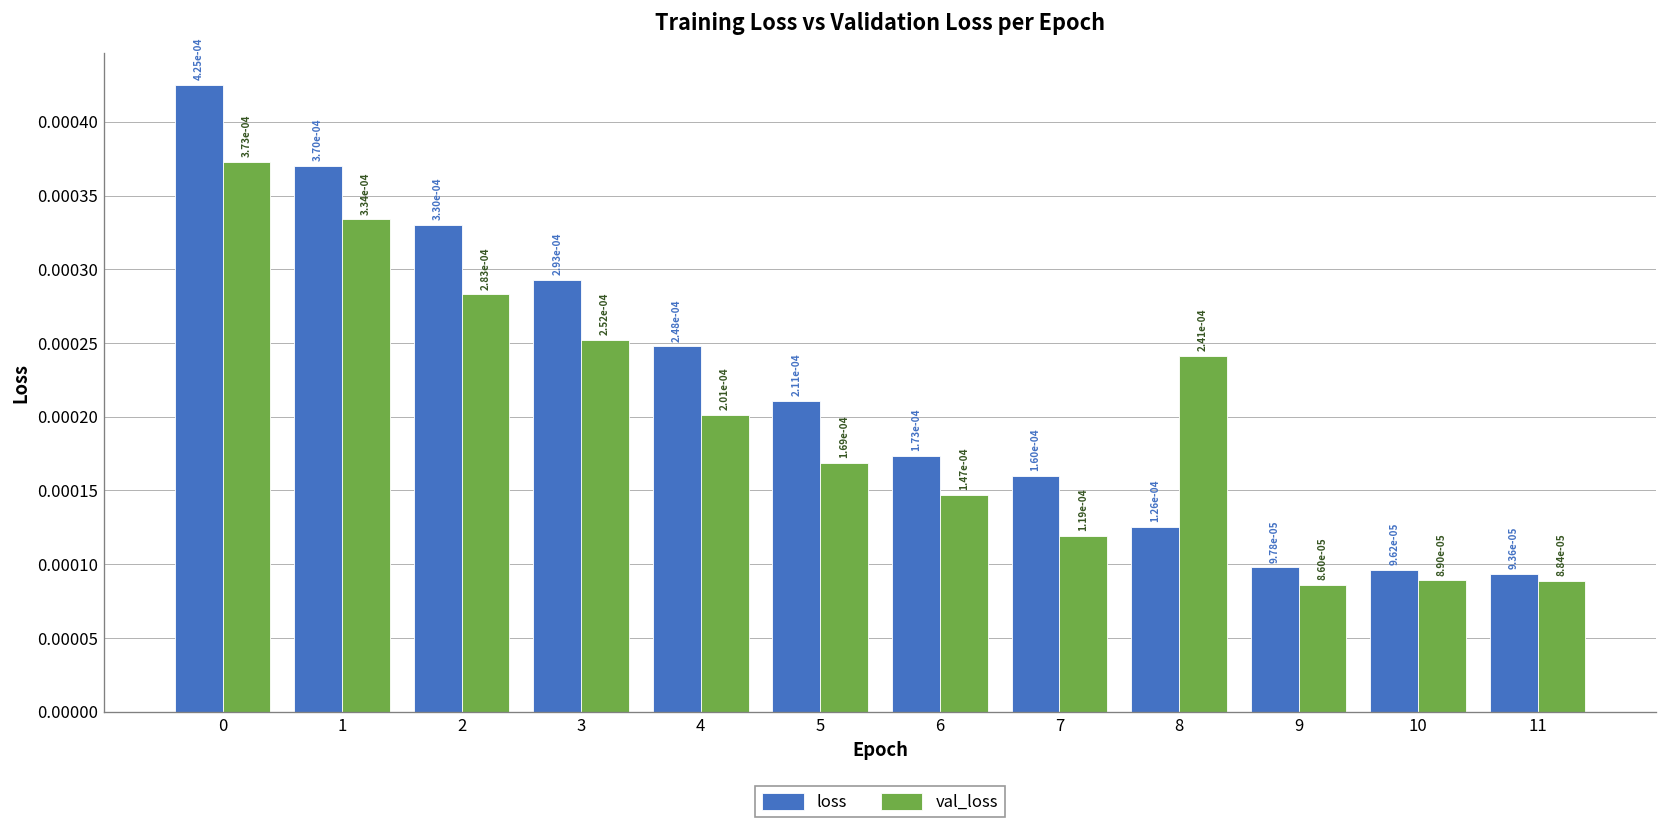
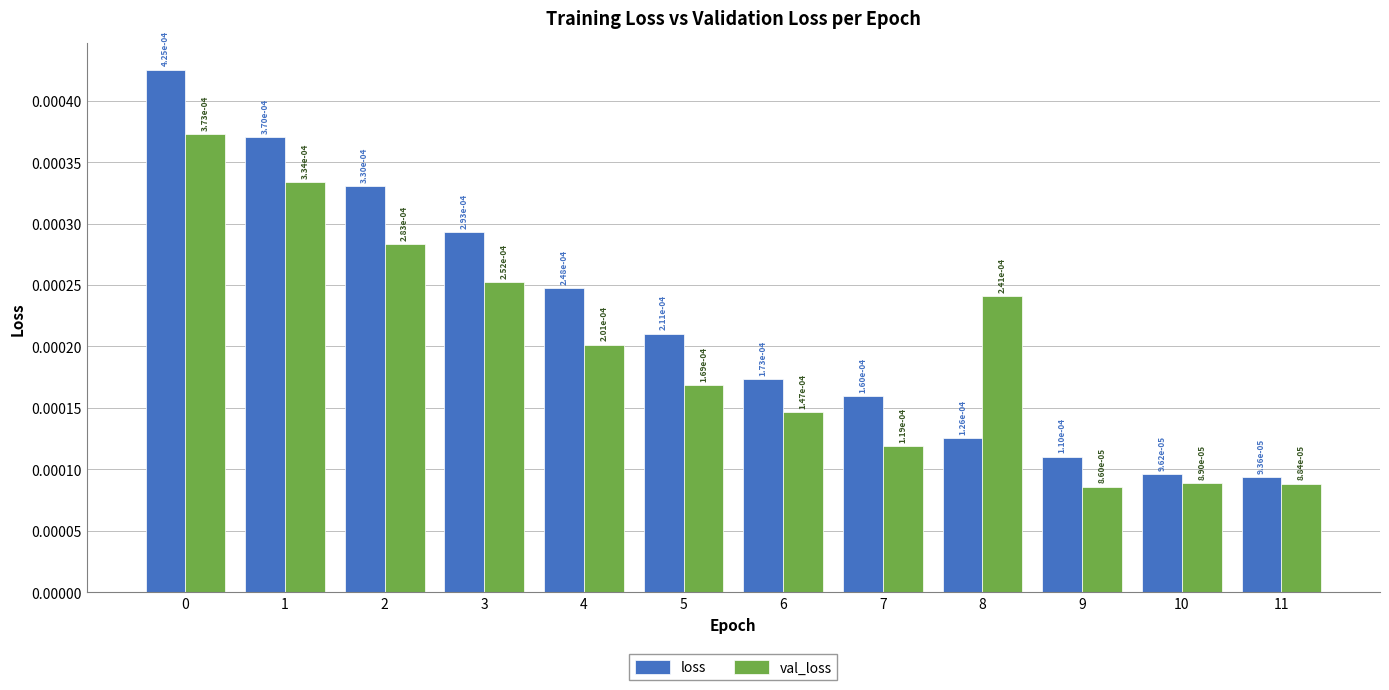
loss, 9: 9.78e-05 -> 1.10e-04
